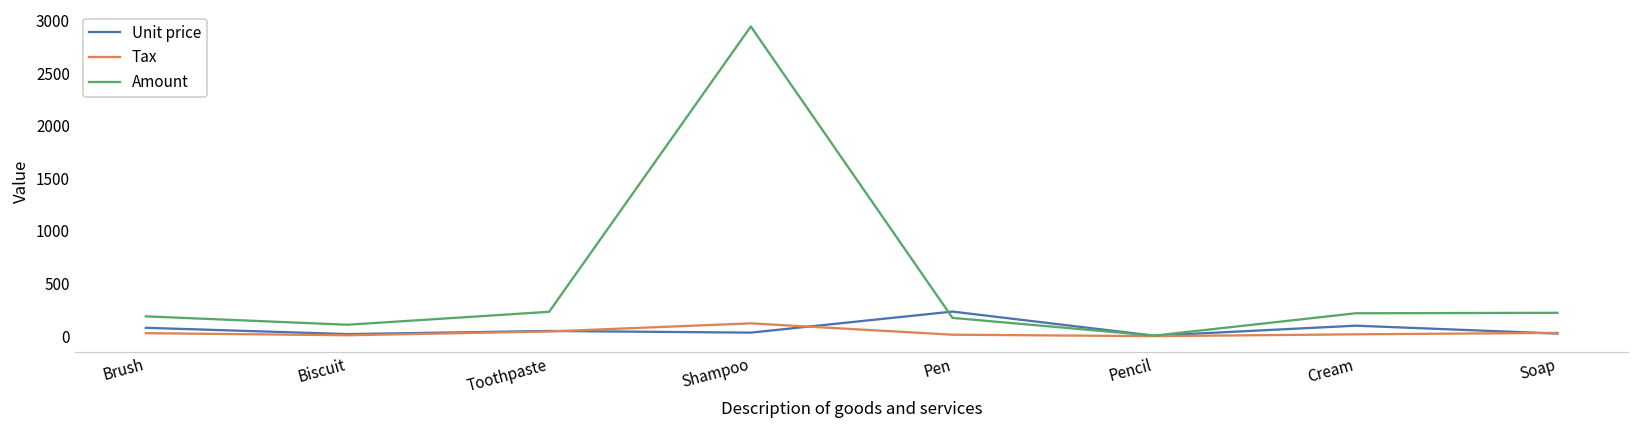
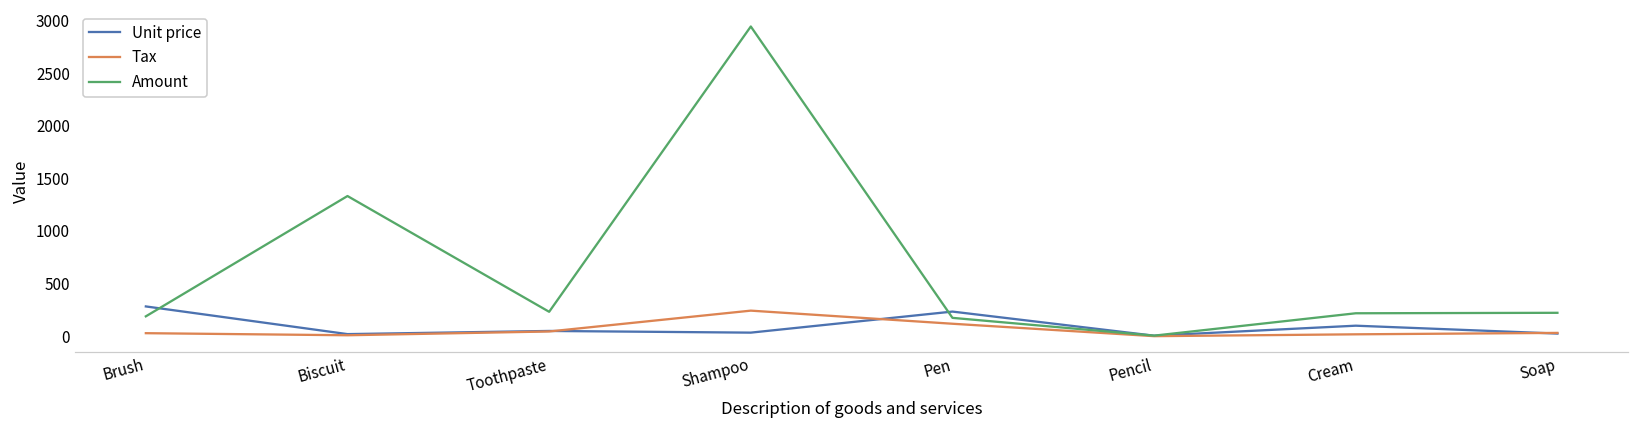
Unit price, Brush: 100 -> 300
Amount, Biscuit: 100 -> 1300
Tax, Shampoo: 100 -> 200
Tax, Pen: 0 -> 100
